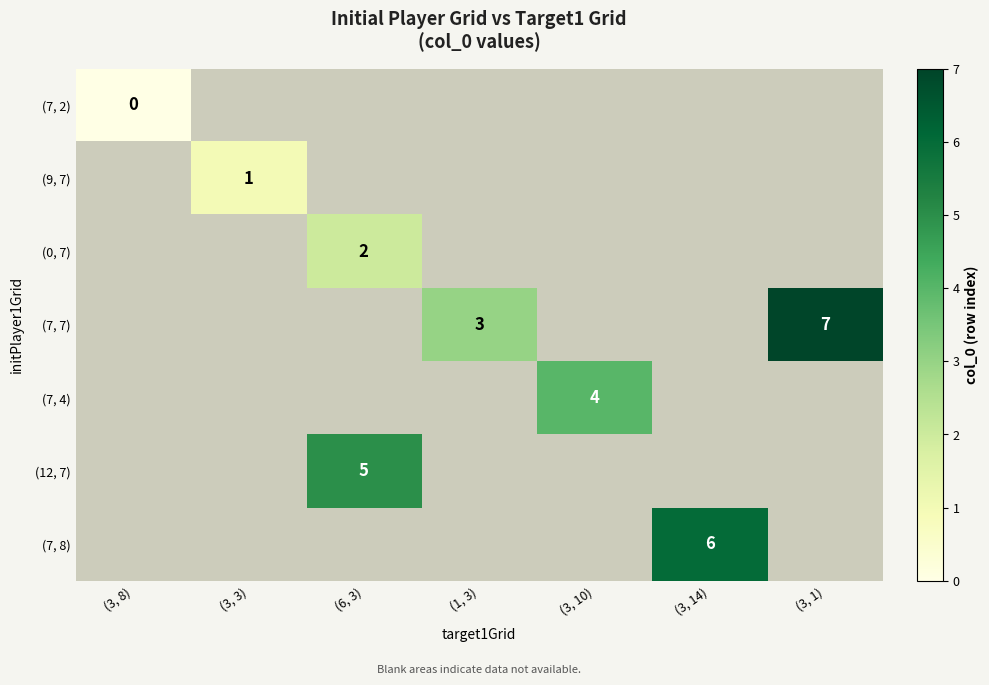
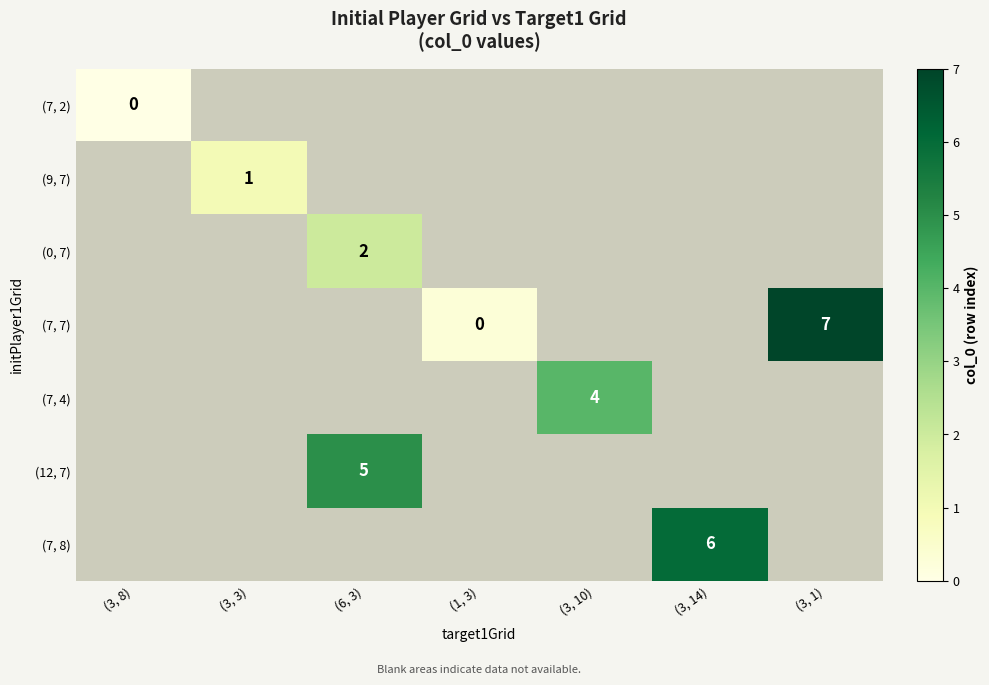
(7, 7), (1, 3): 3 -> 0
